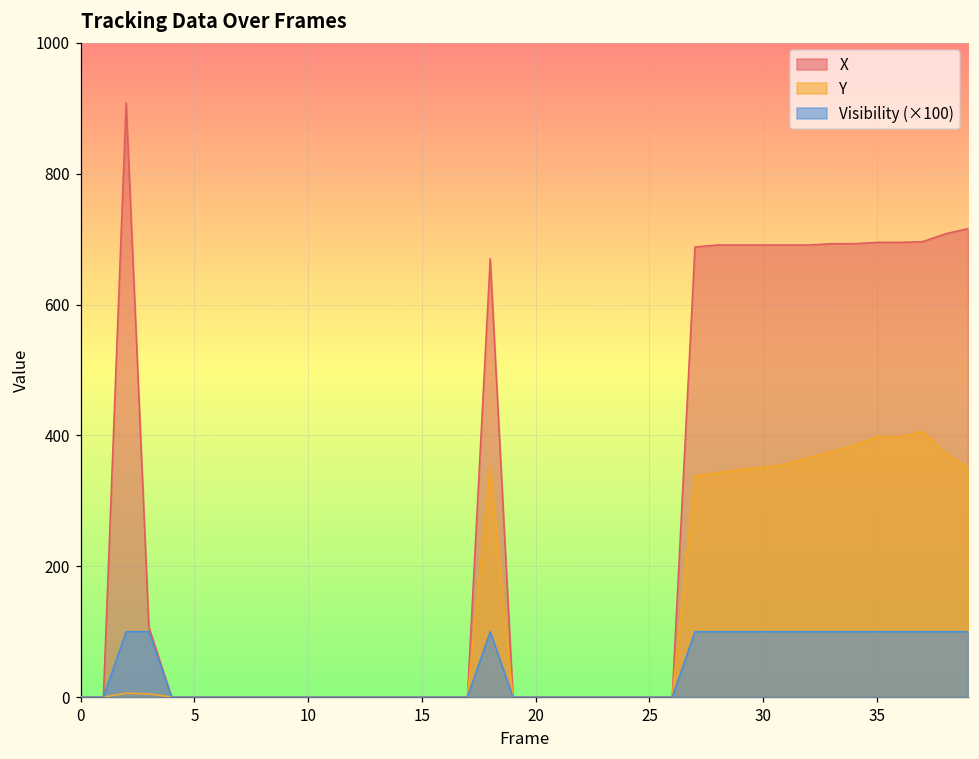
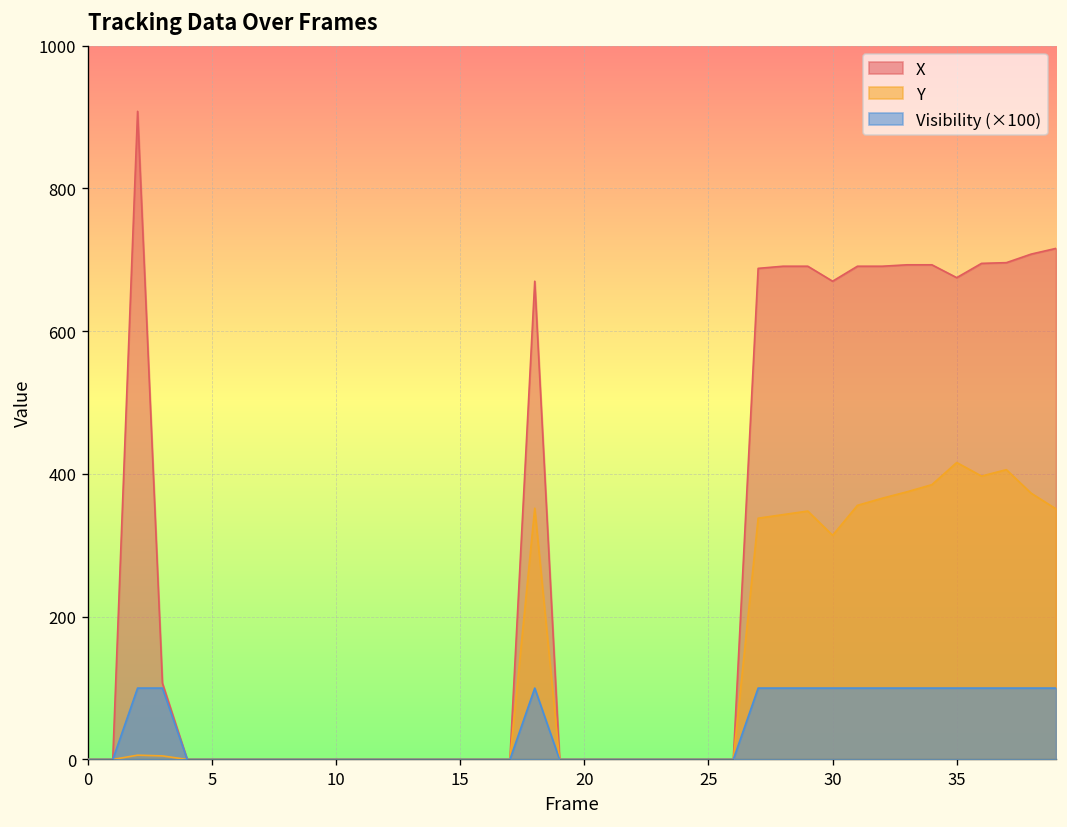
X, 30: 690 -> 670
Y, 30: 350 -> 310
X, 35: 700 -> 680
Y, 35: 400 -> 420
